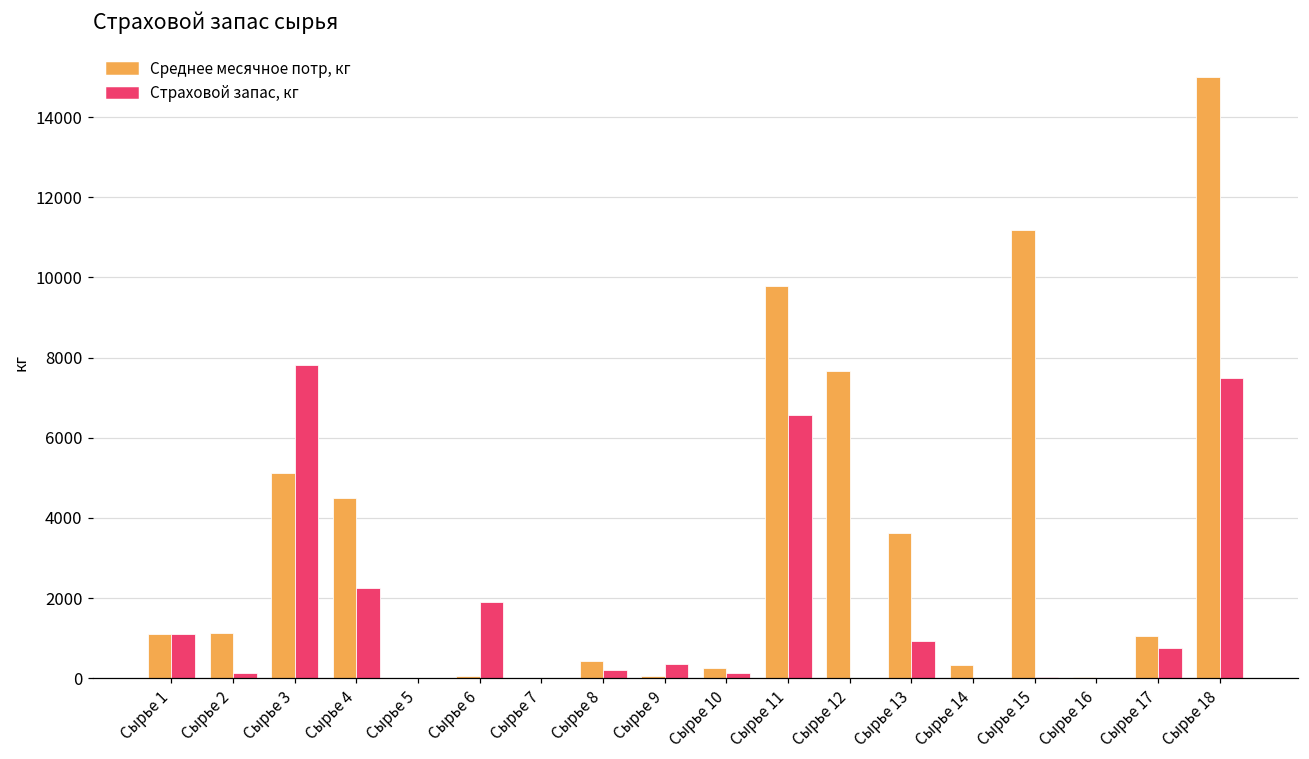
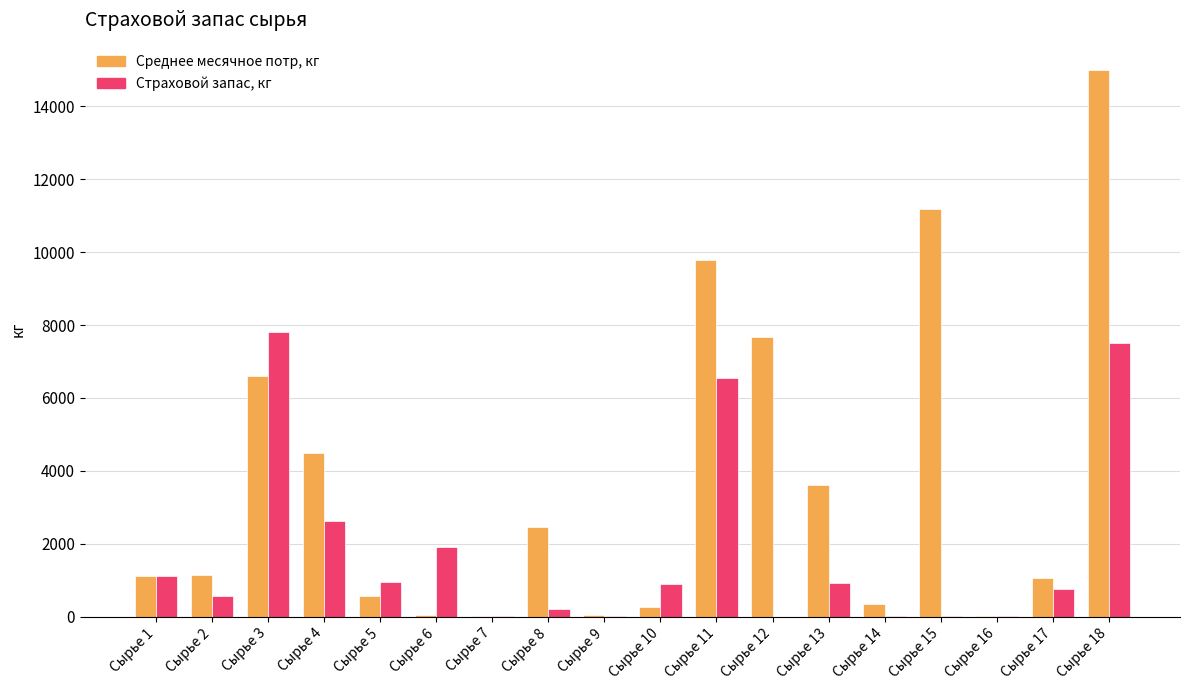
Страховой запас, кг, Сырье 2: 100 -> 600
Среднее месячное потр, кг, Сырье 3: 5100 -> 6600
Страховой запас, кг, Сырье 4: 2200 -> 2600
Среднее месячное потр, кг, Сырье 5: 0 -> 600
Страховой запас, кг, Сырье 5: 0 -> 1000
Среднее месячное потр, кг, Сырье 8: 400 -> 2500
Страховой запас, кг, Сырье 9: 400 -> 0
Страховой запас, кг, Сырье 10: 100 -> 900
